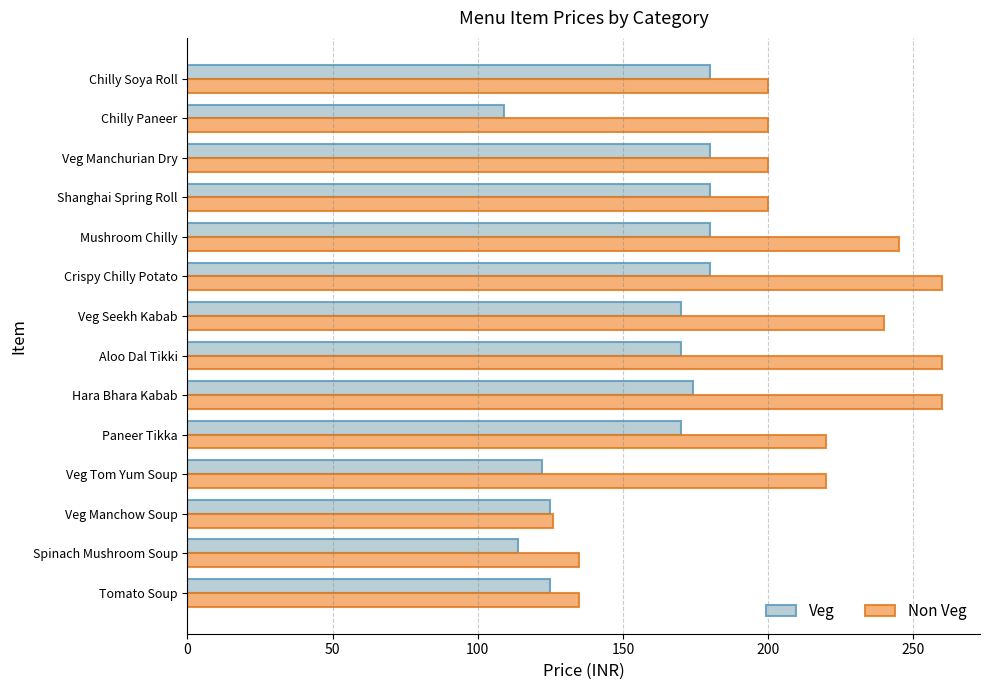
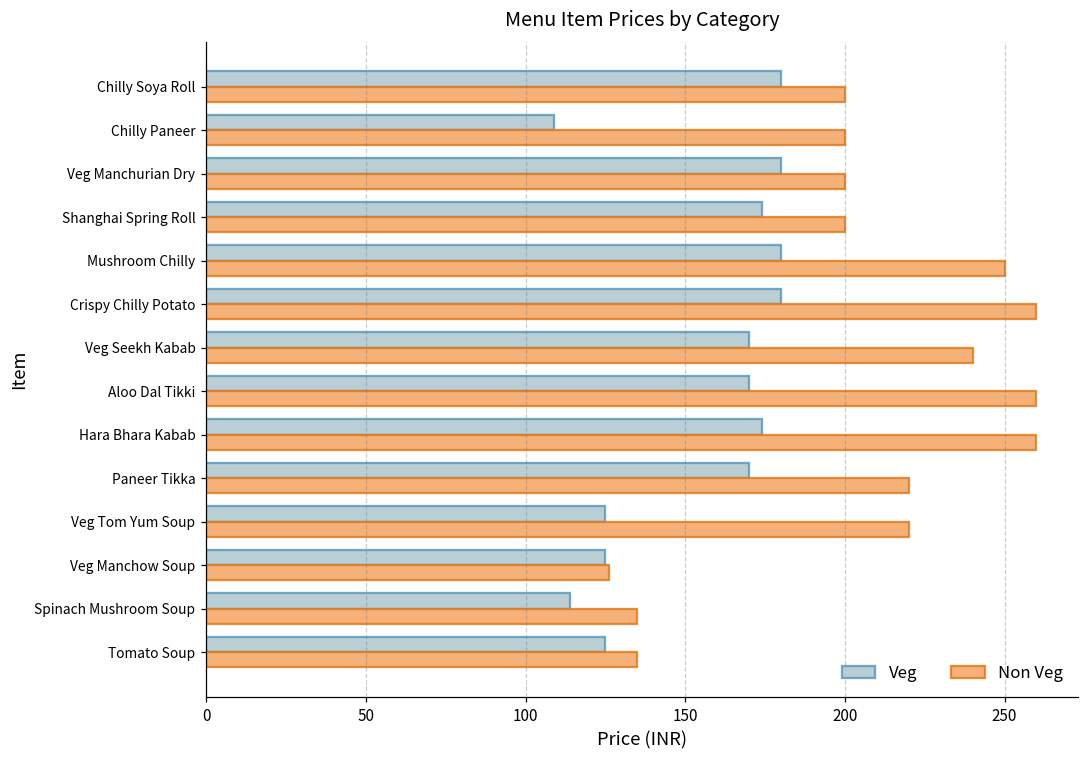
Veg, Shanghai Spring Roll: 180 -> 174
Non Veg, Mushroom Chilly: 245 -> 250
Veg, Veg Tom Yum Soup: 122 -> 125
